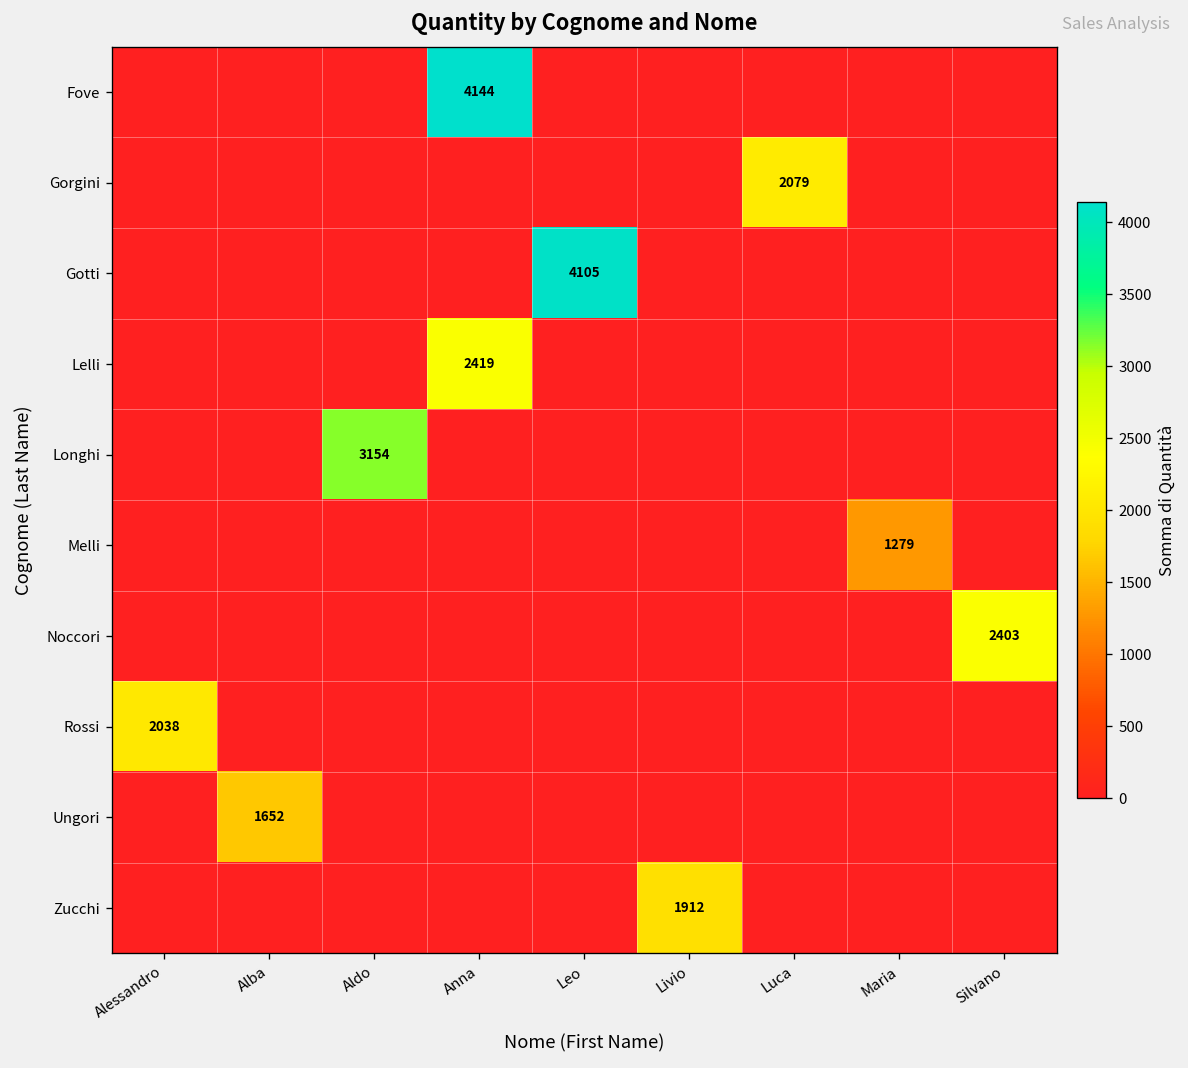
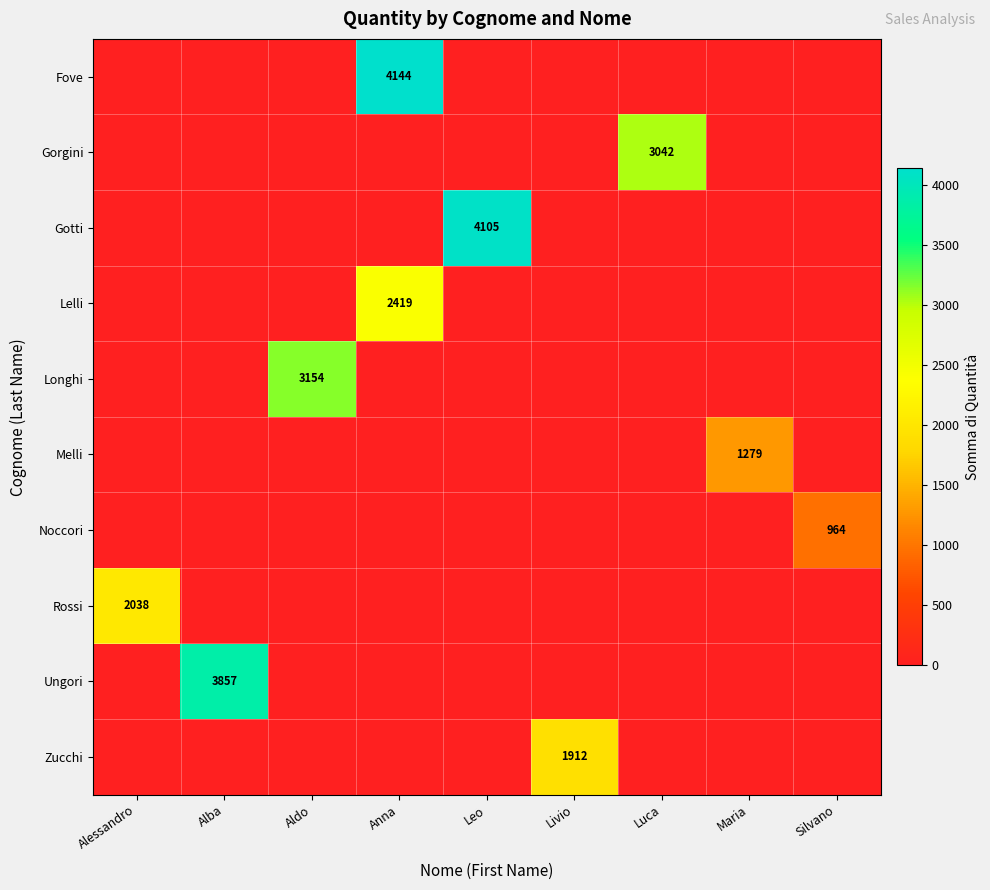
Gorgini, Luca: 2079 -> 3042
Noccori, Silvano: 2403 -> 964
Ungori, Alba: 1652 -> 3857
